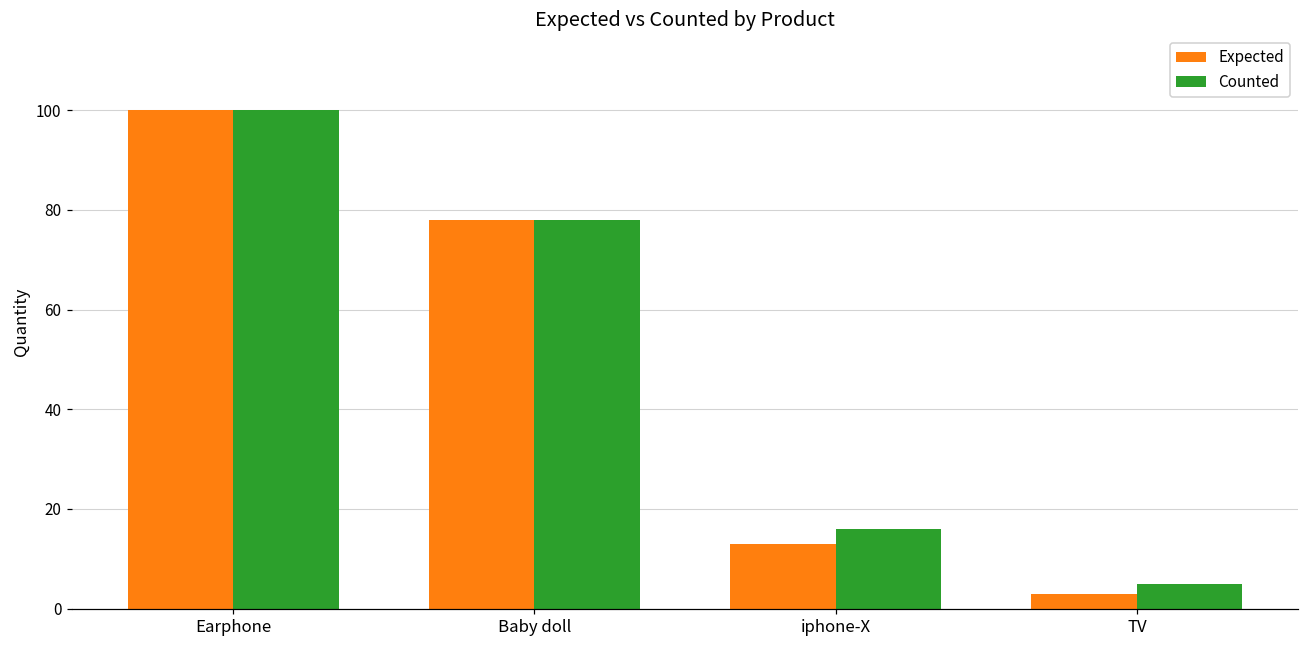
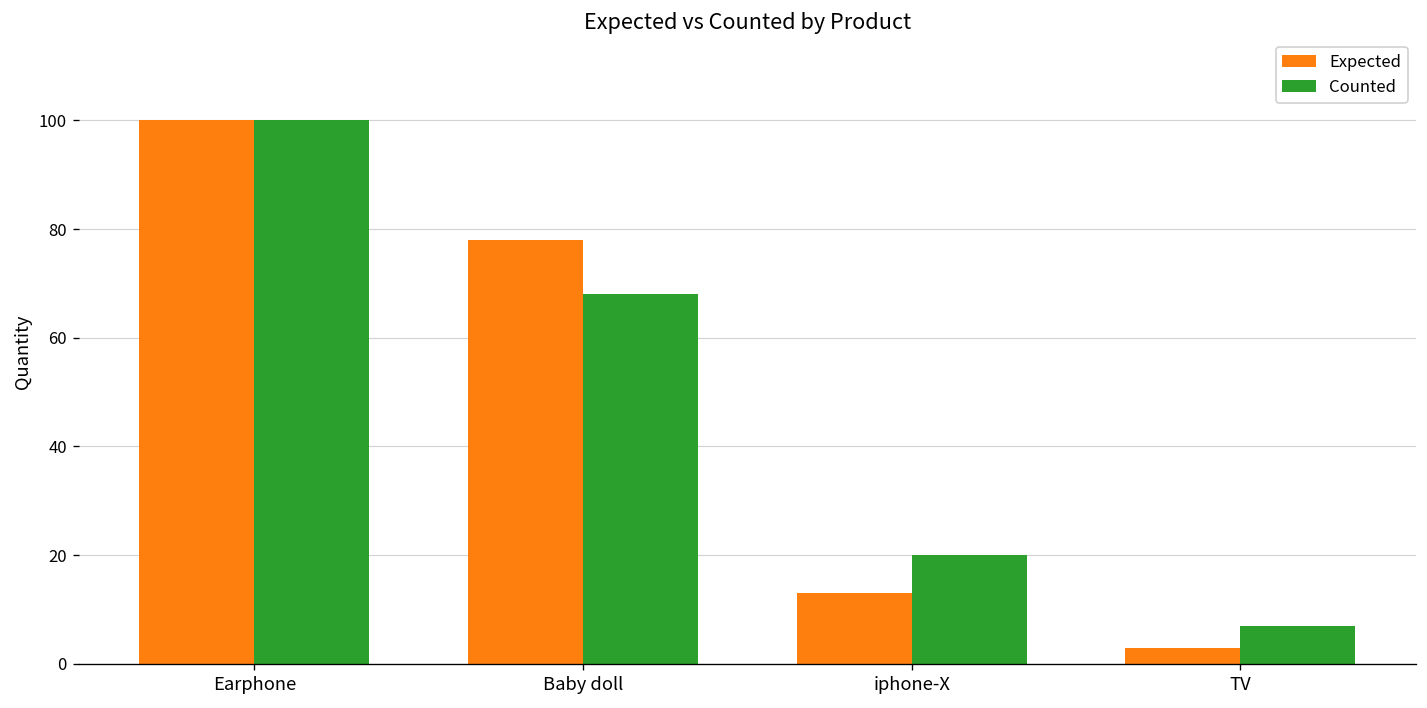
Counted, Baby doll: 78 -> 68
Counted, iphone-X: 16 -> 20
Counted, TV: 5 -> 7
